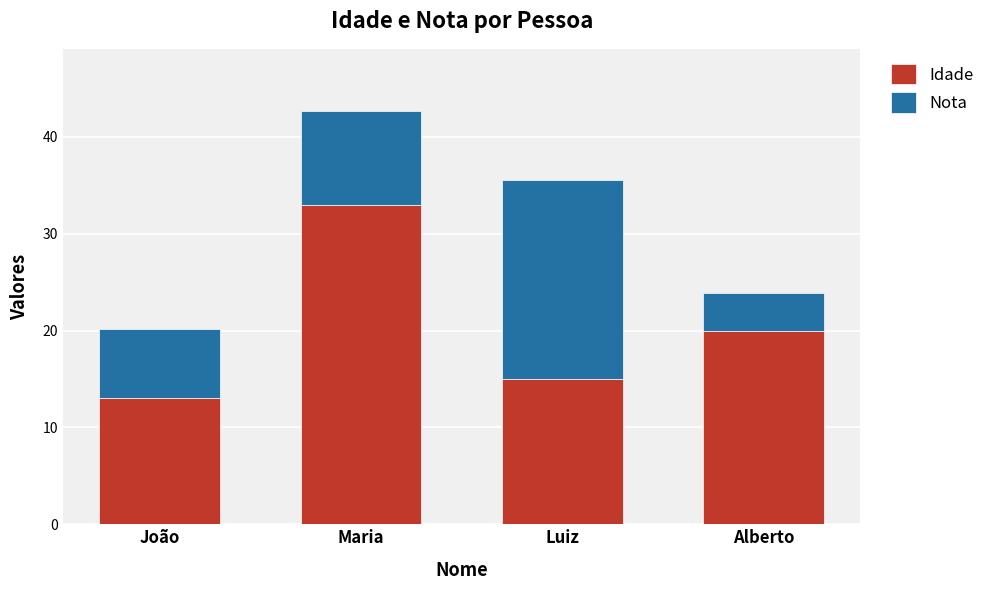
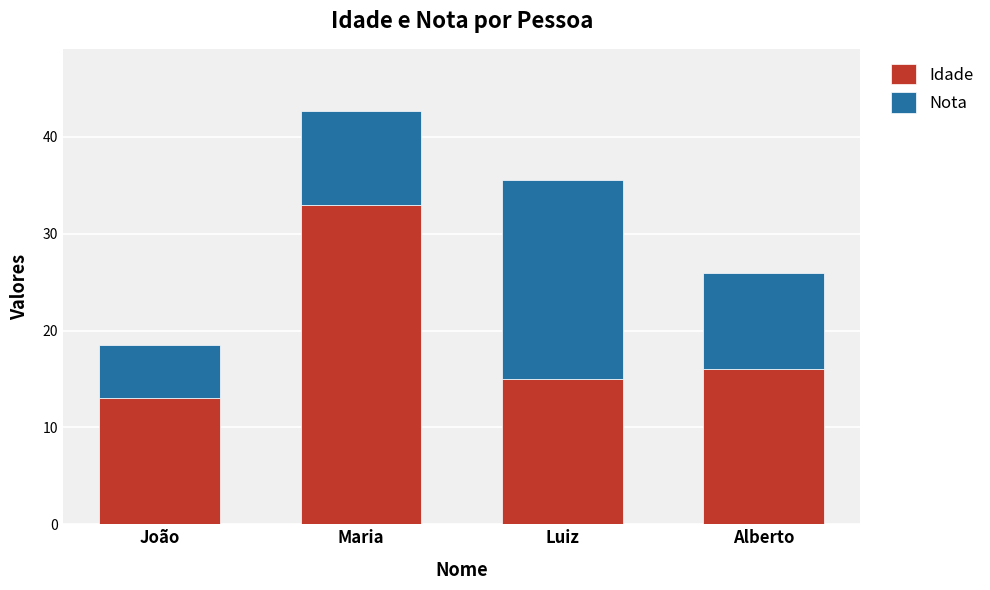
Nota, João: 7 -> 6
Idade, Alberto: 20 -> 16
Nota, Alberto: 4 -> 10
